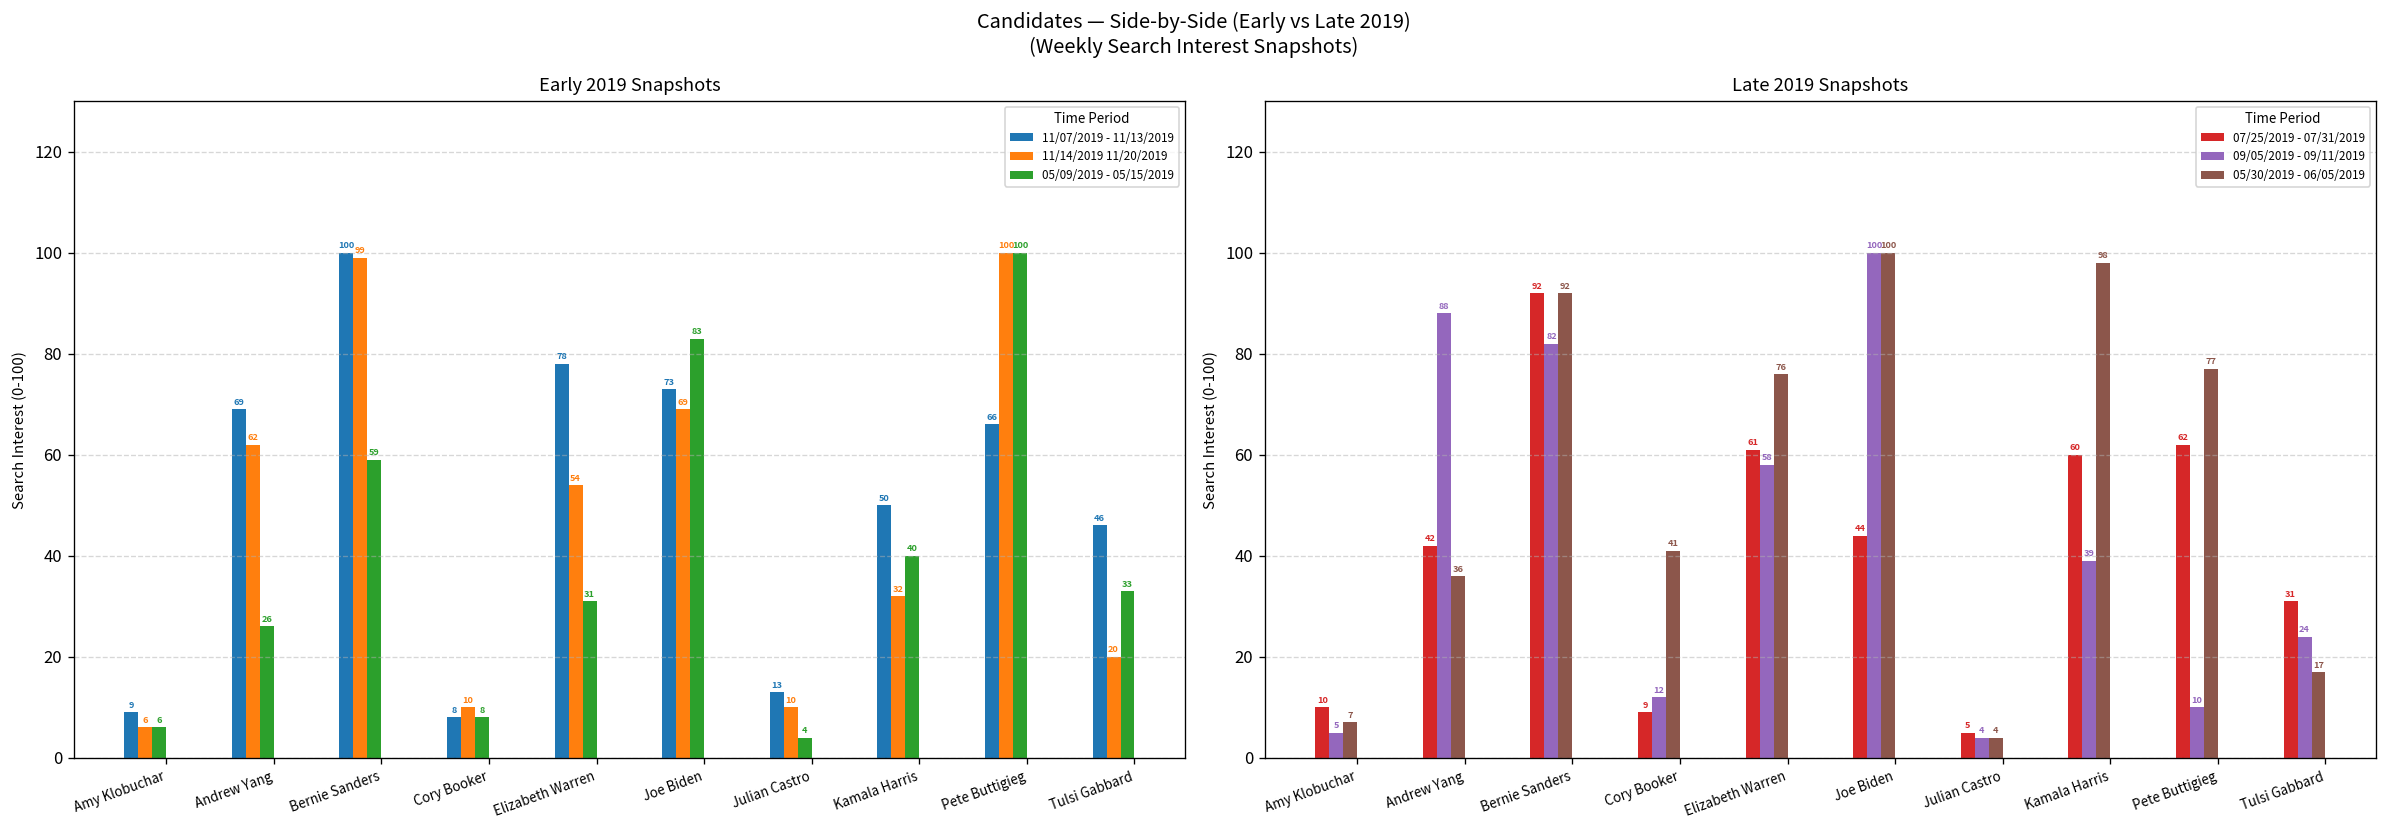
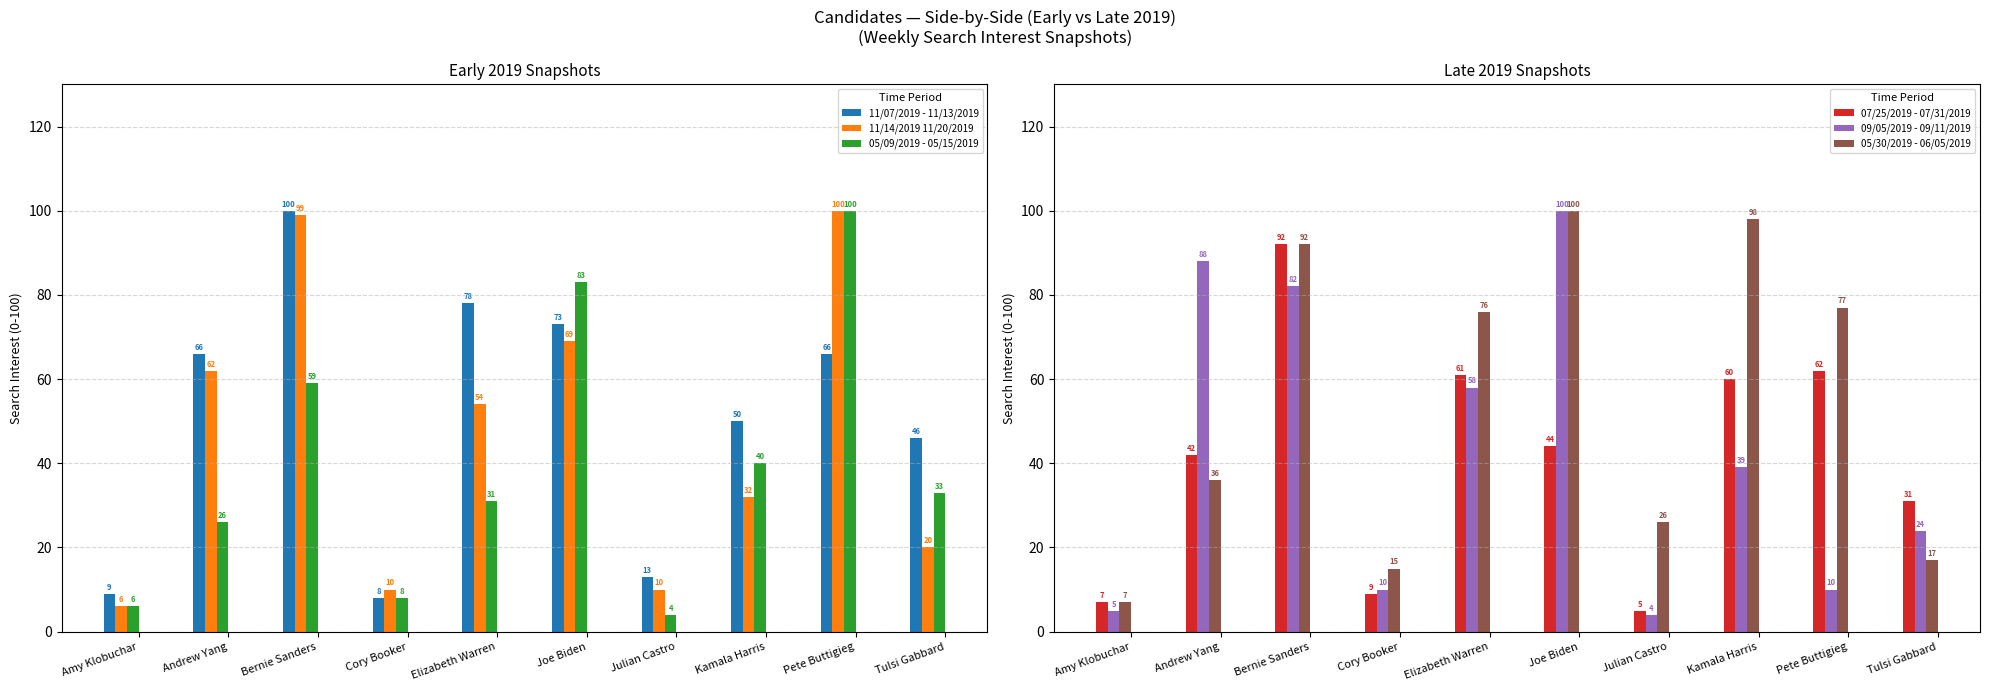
Early 2019 Snapshots, 11/07/2019 - 11/13/2019, Andrew Yang: 69 -> 66
Late 2019 Snapshots, 07/25/2019 - 07/31/2019, Amy Klobuchar: 10 -> 7
Late 2019 Snapshots, 09/05/2019 - 09/11/2019, Cory Booker: 12 -> 10
Late 2019 Snapshots, 05/30/2019 - 06/05/2019, Cory Booker: 41 -> 15
Late 2019 Snapshots, 05/30/2019 - 06/05/2019, Julian Castro: 4 -> 26
